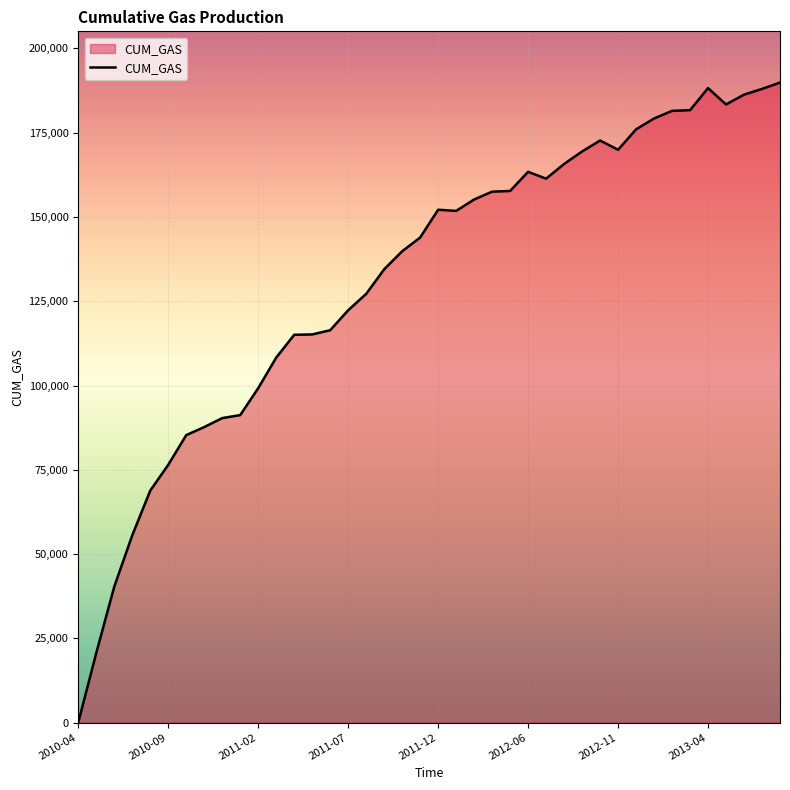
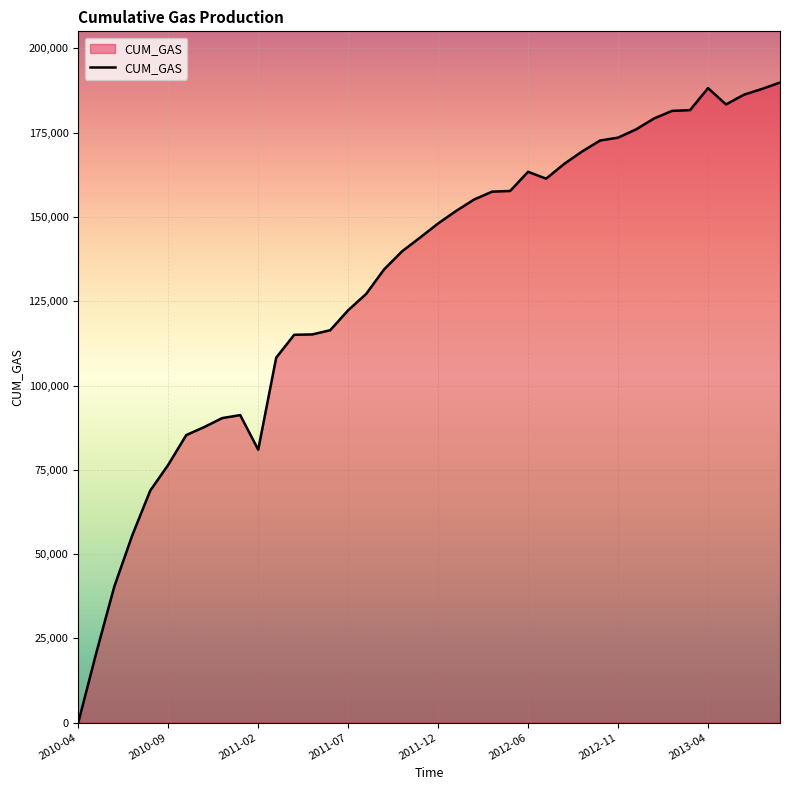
2011-02: 99,000 -> 81,000
2011-12: 152,000 -> 148,000
2012-11: 170,000 -> 174,000
